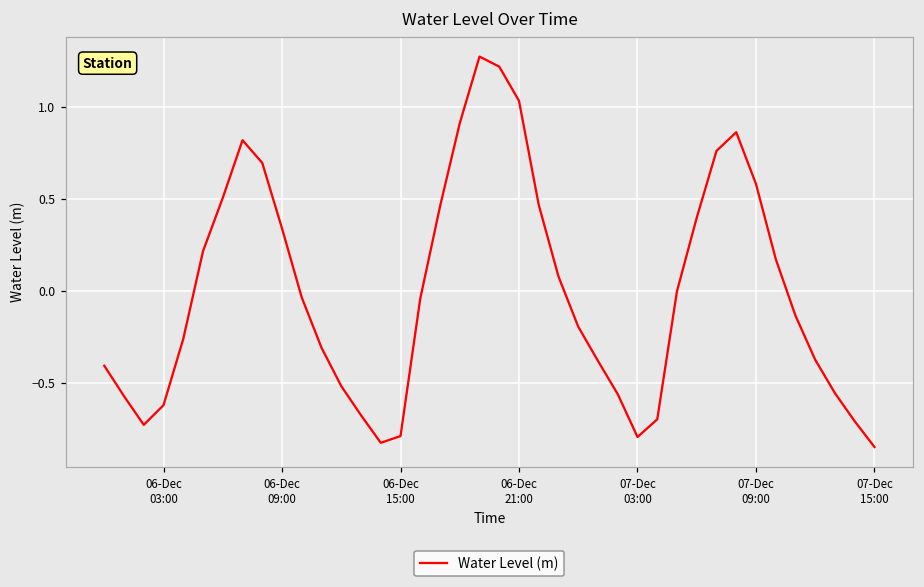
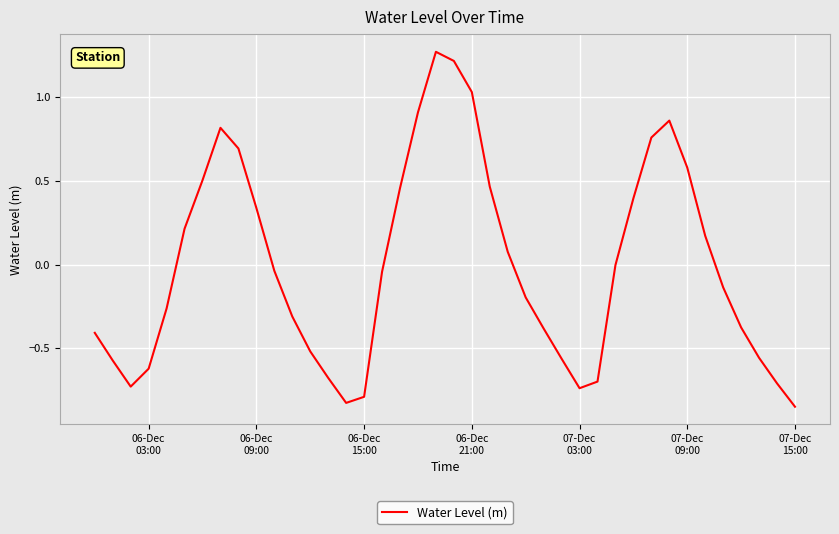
07-Dec 03:00: -0.79 -> -0.74
